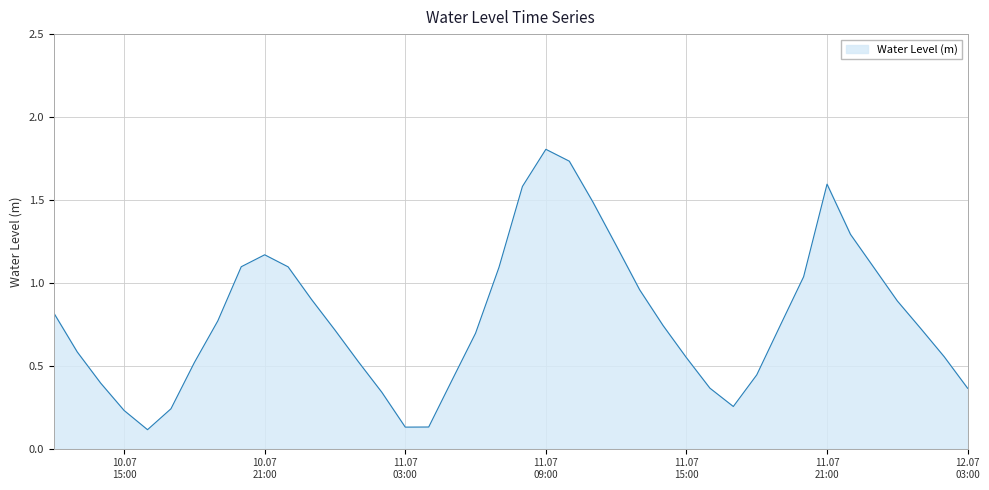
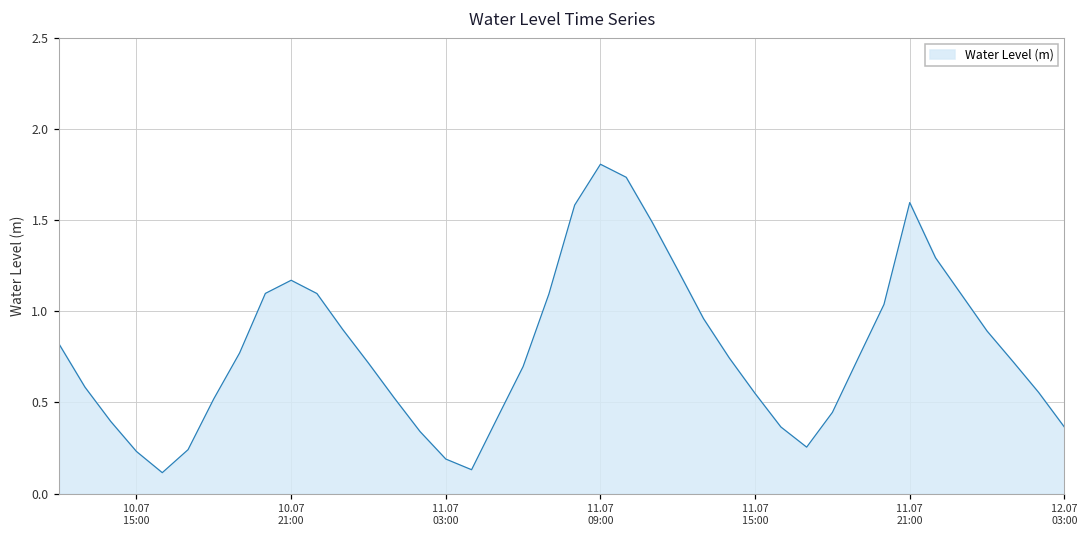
11.07 03:00: 0.13 -> 0.19
